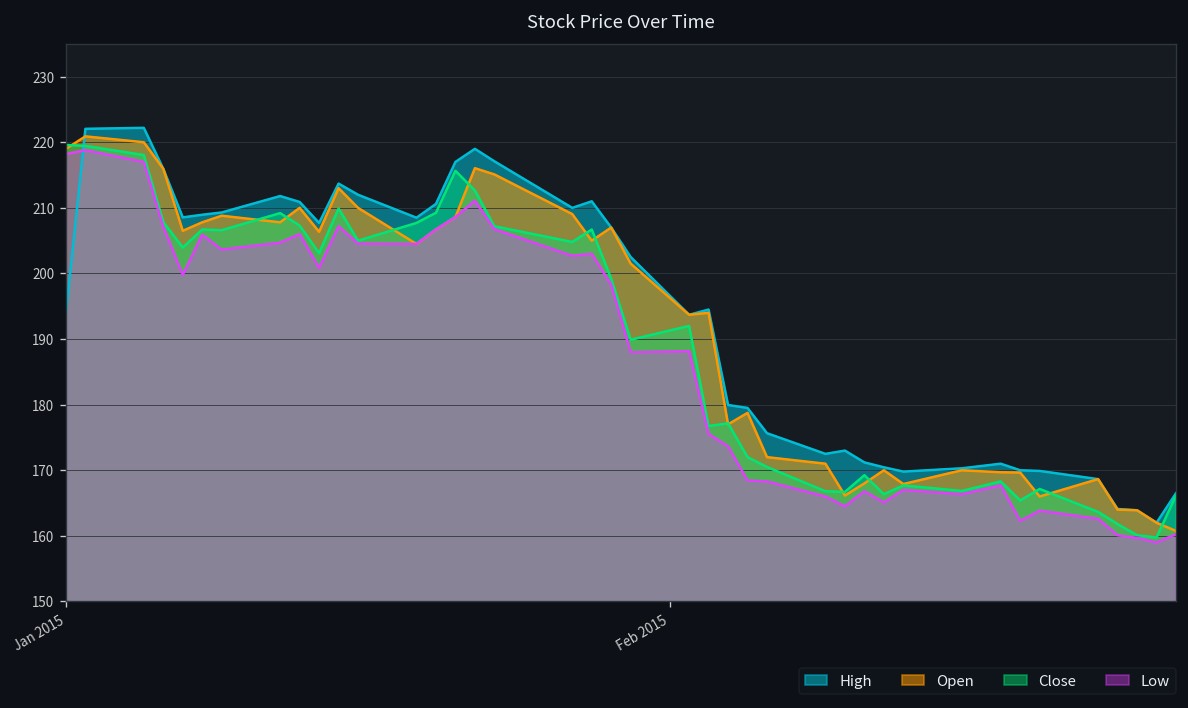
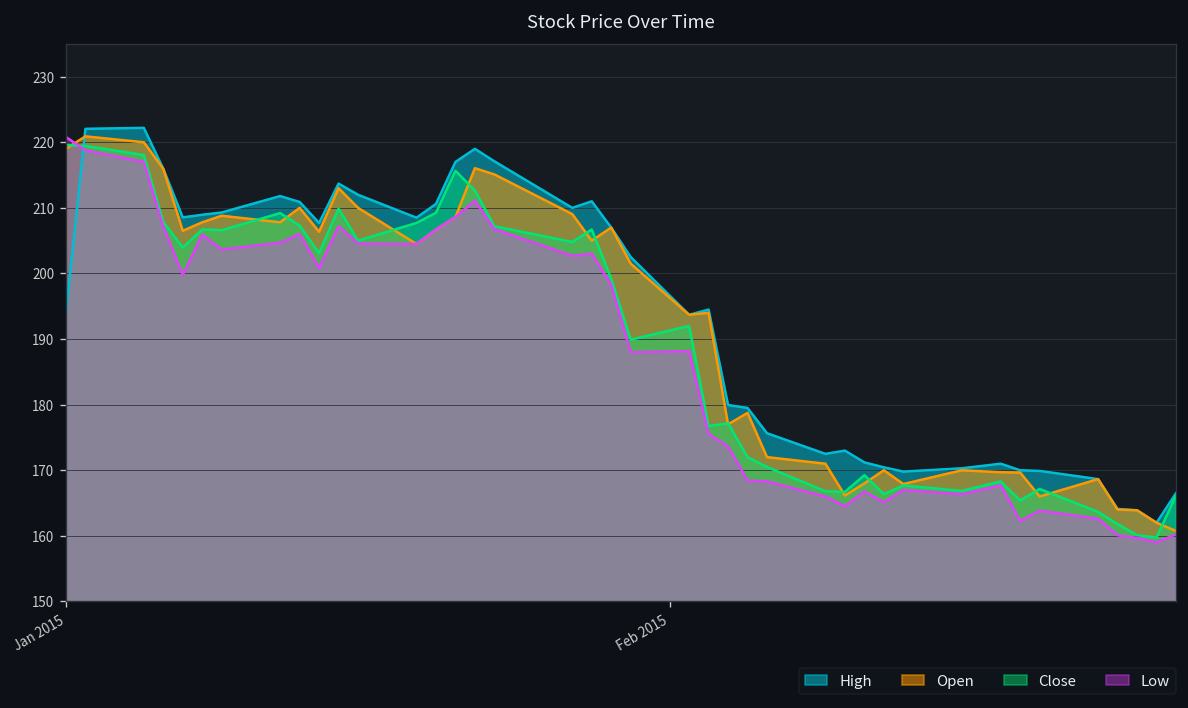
Low, Jan 2015: 218 -> 221
